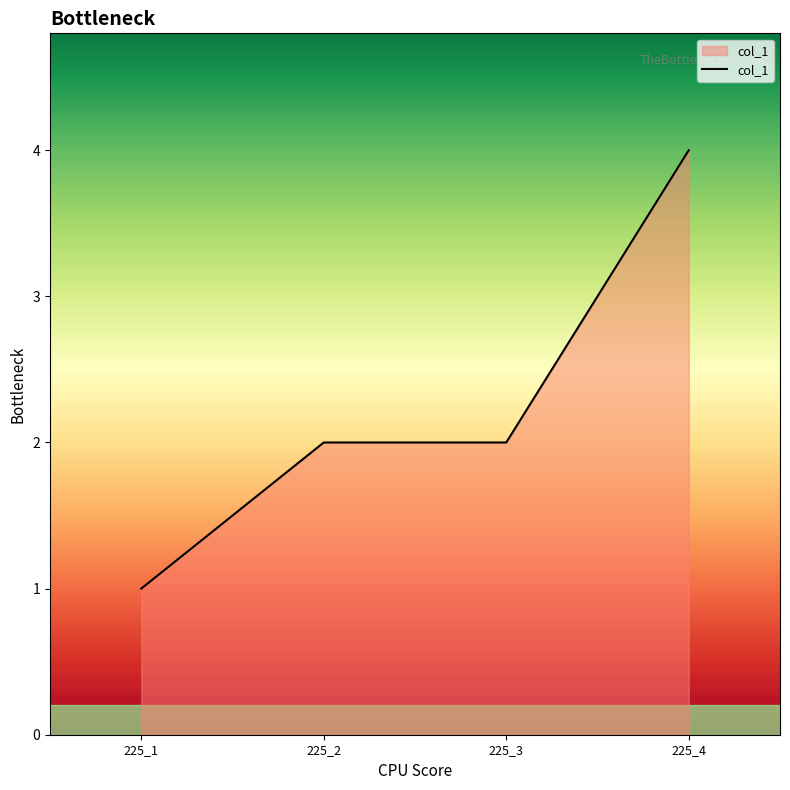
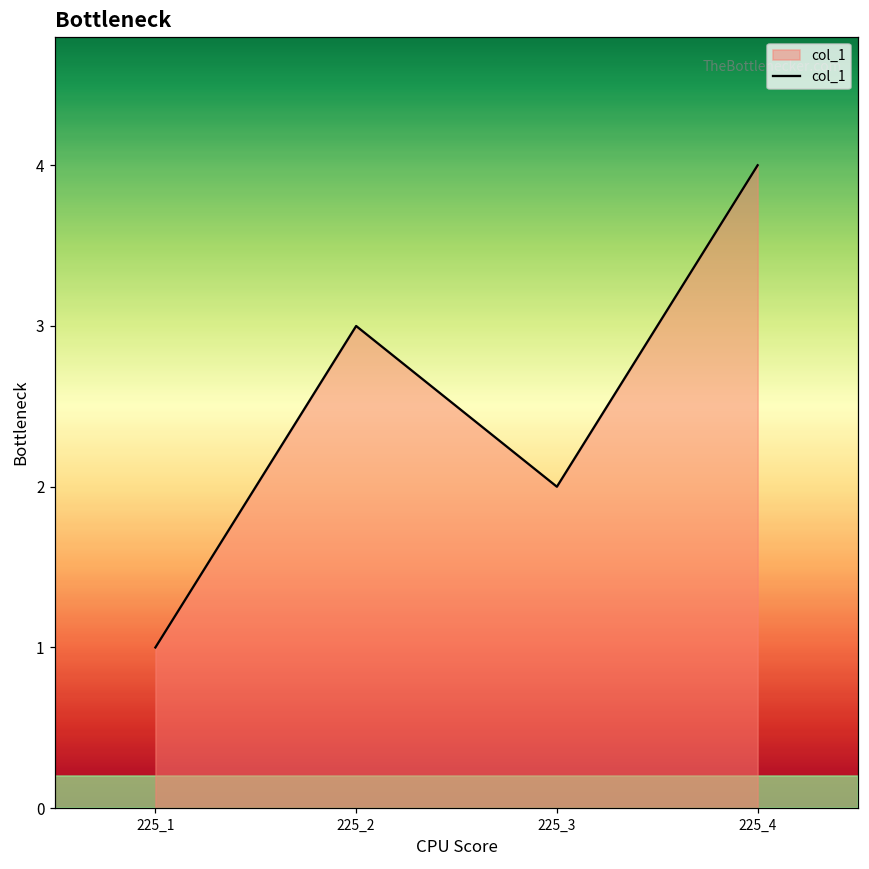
225_2: 2 -> 3
